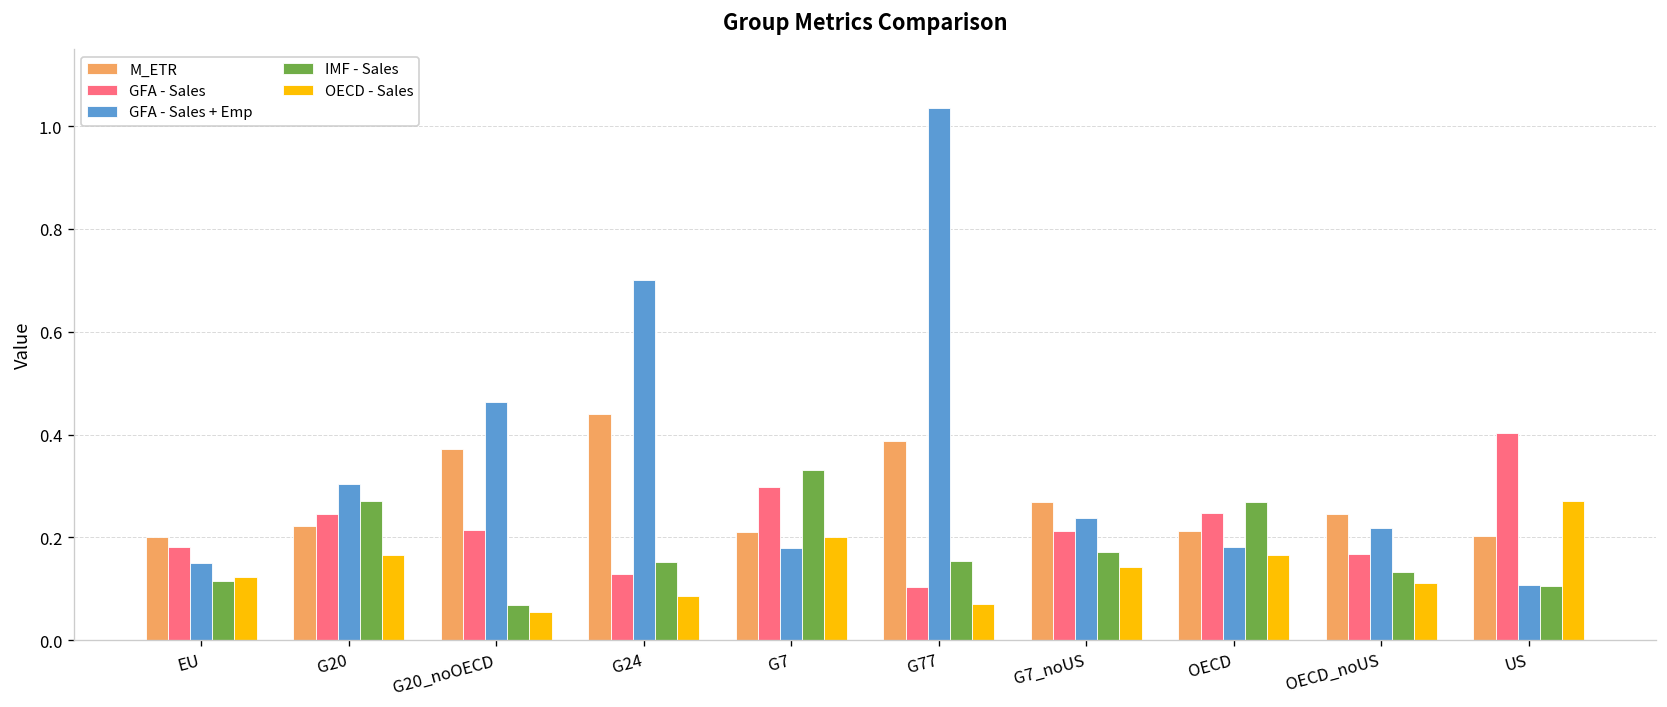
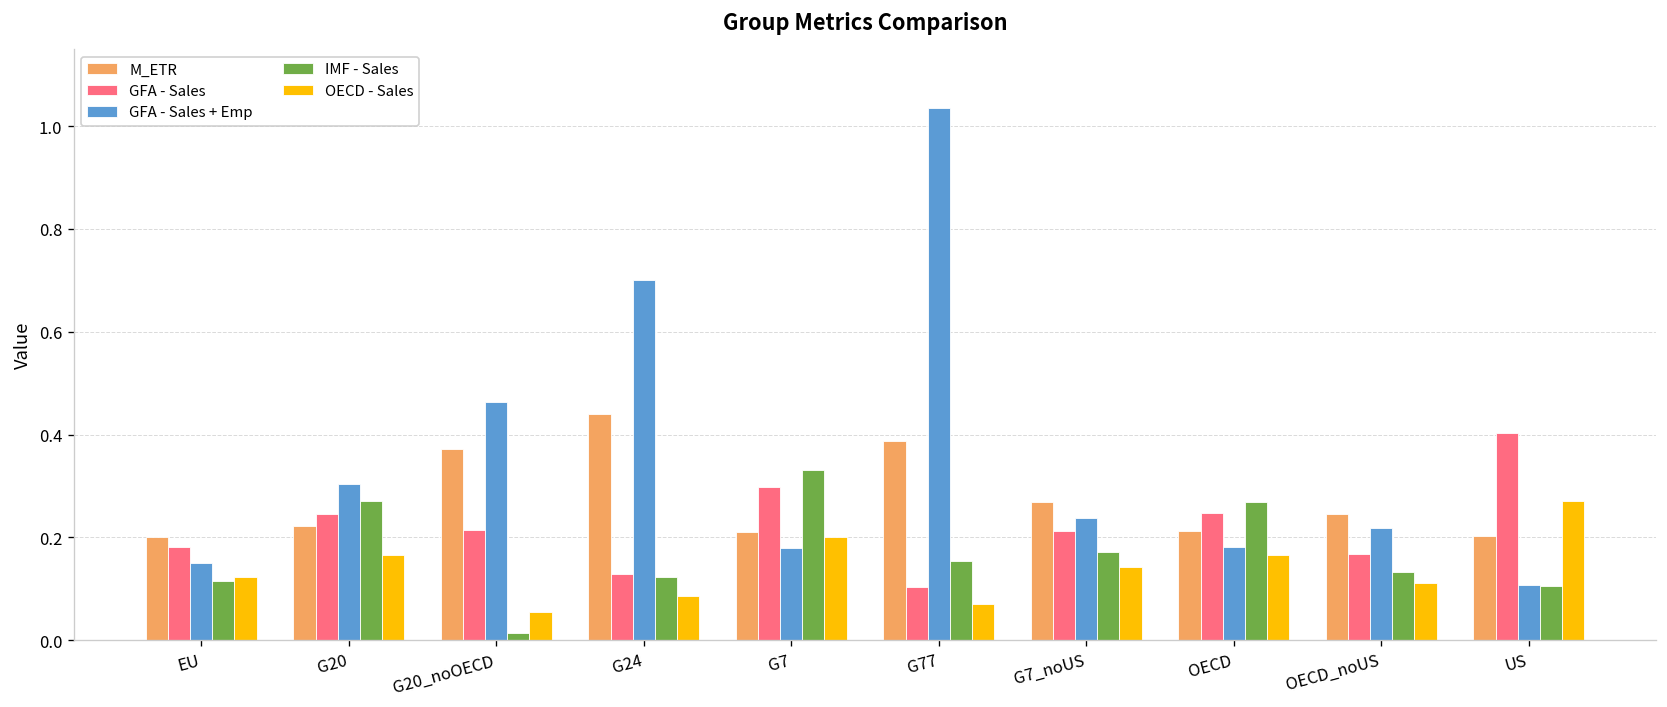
IMF - Sales, G20_noOECD: 0.07 -> 0.01
IMF - Sales, G24: 0.15 -> 0.12
